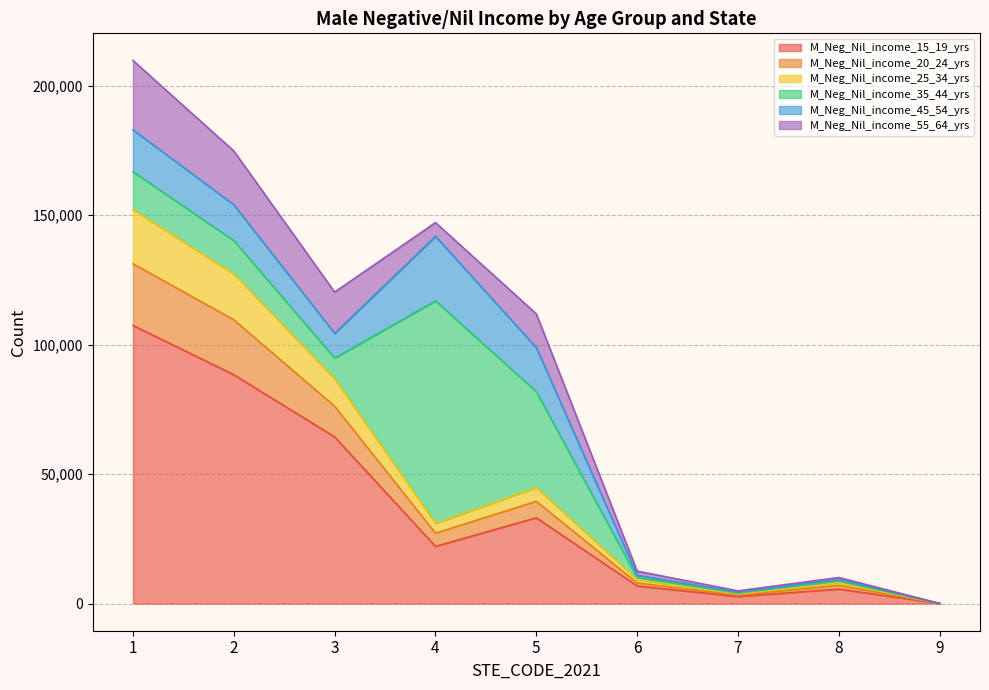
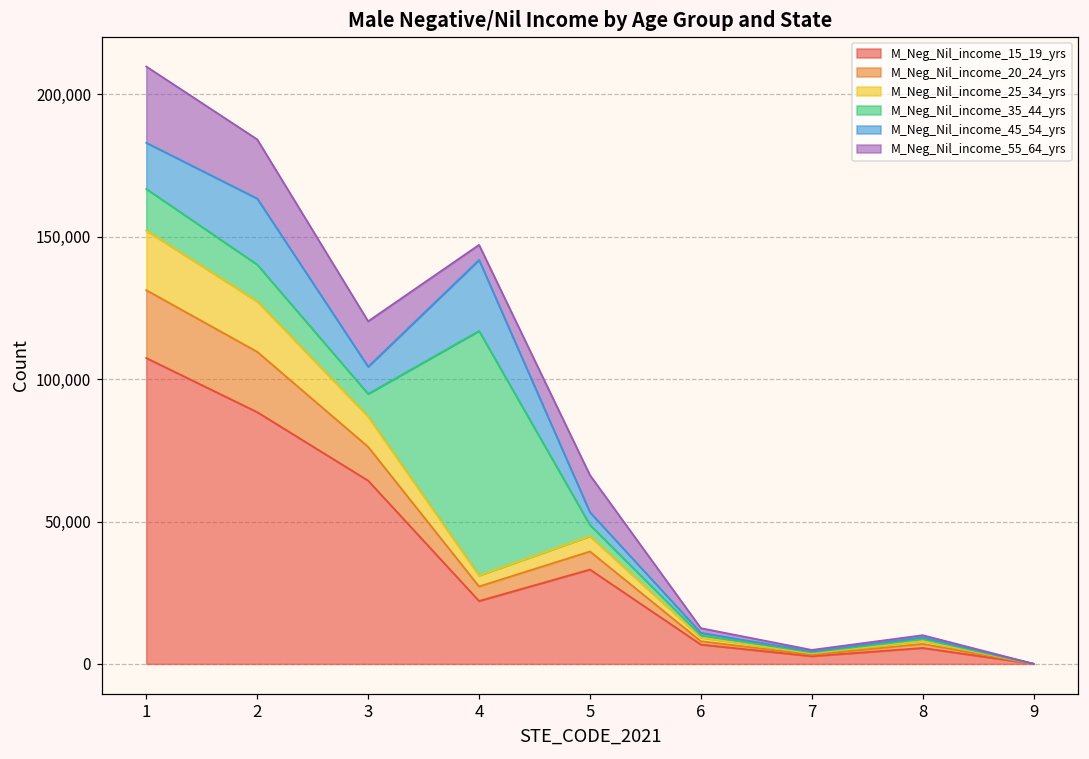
M_Neg_Nil_income_45_54_yrs, 2: 14,000 -> 23,000
M_Neg_Nil_income_35_44_yrs, 5: 37,000 -> 4,000
M_Neg_Nil_income_45_54_yrs, 5: 17,000 -> 4,000
